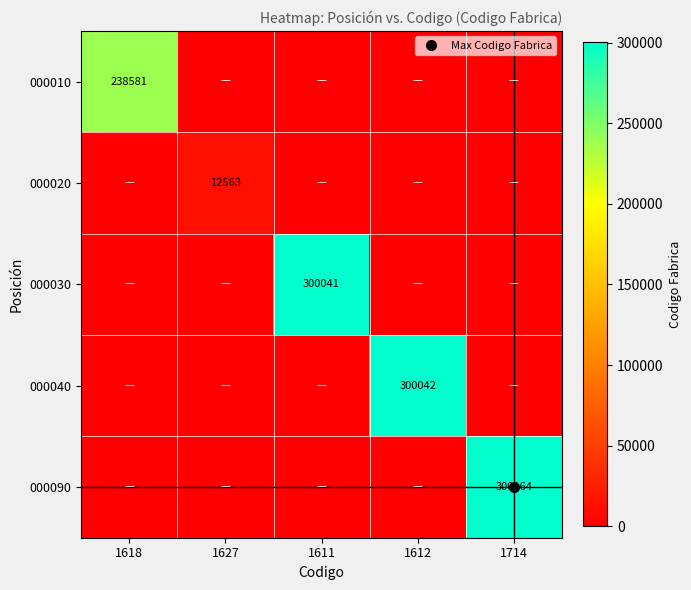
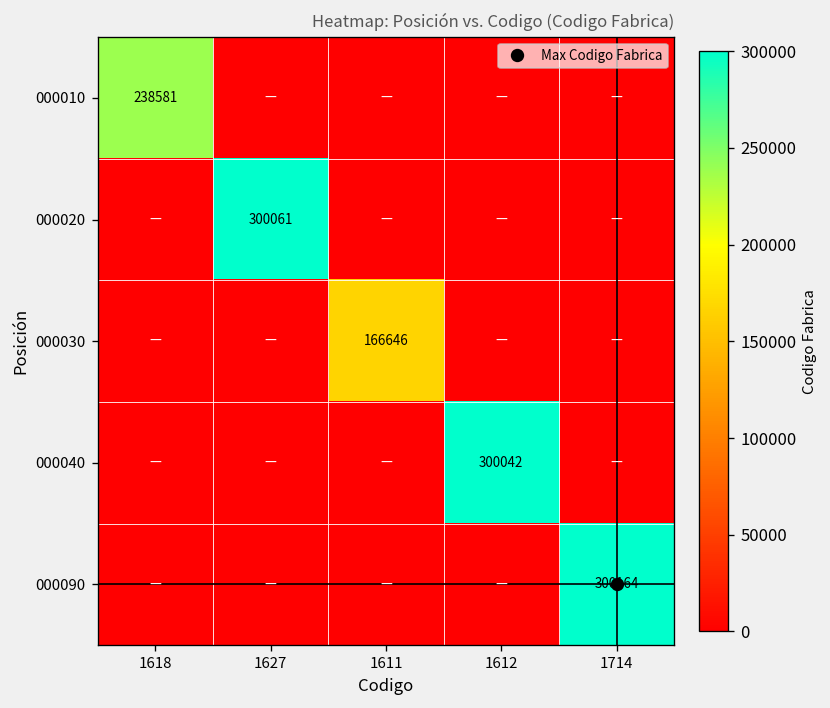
000020, 1627: 12563 -> 300061
000030, 1611: 300041 -> 166646
